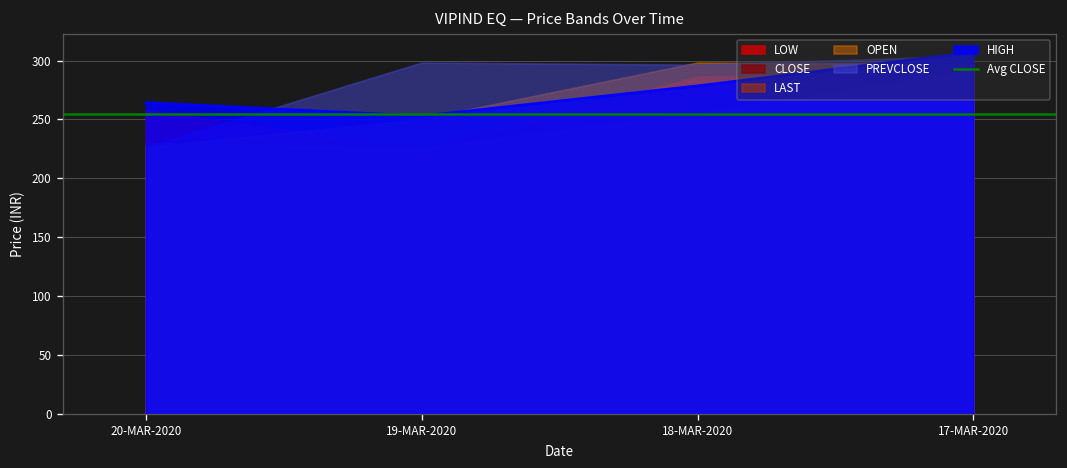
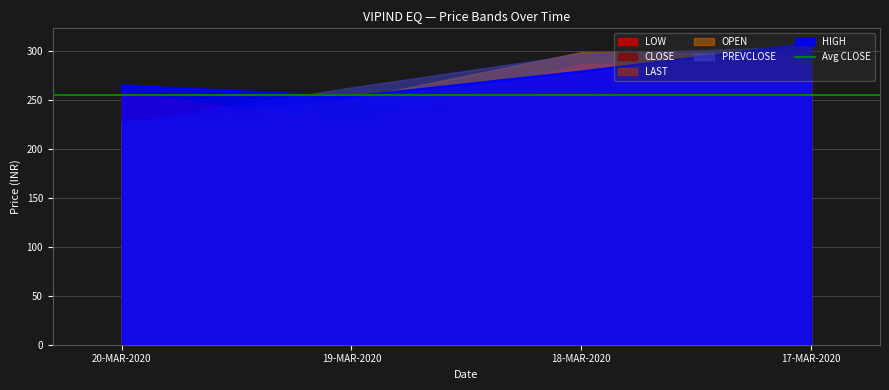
PREVCLOSE, 19-MAR-2020: 300 -> 260
